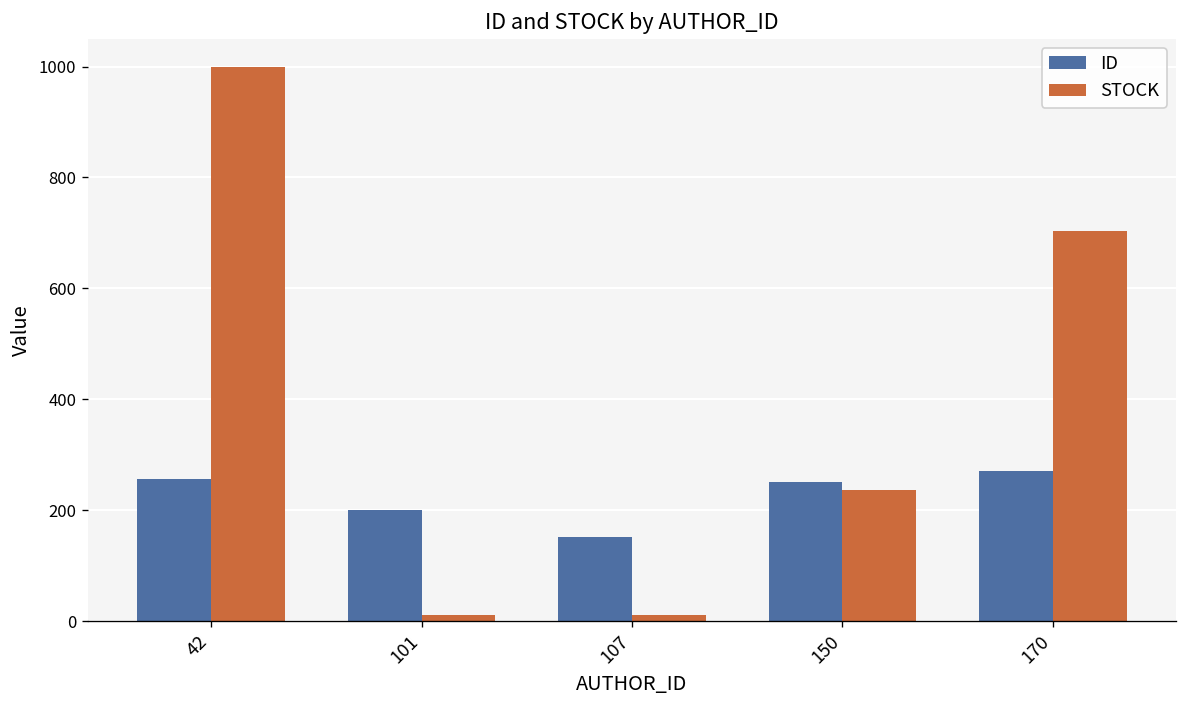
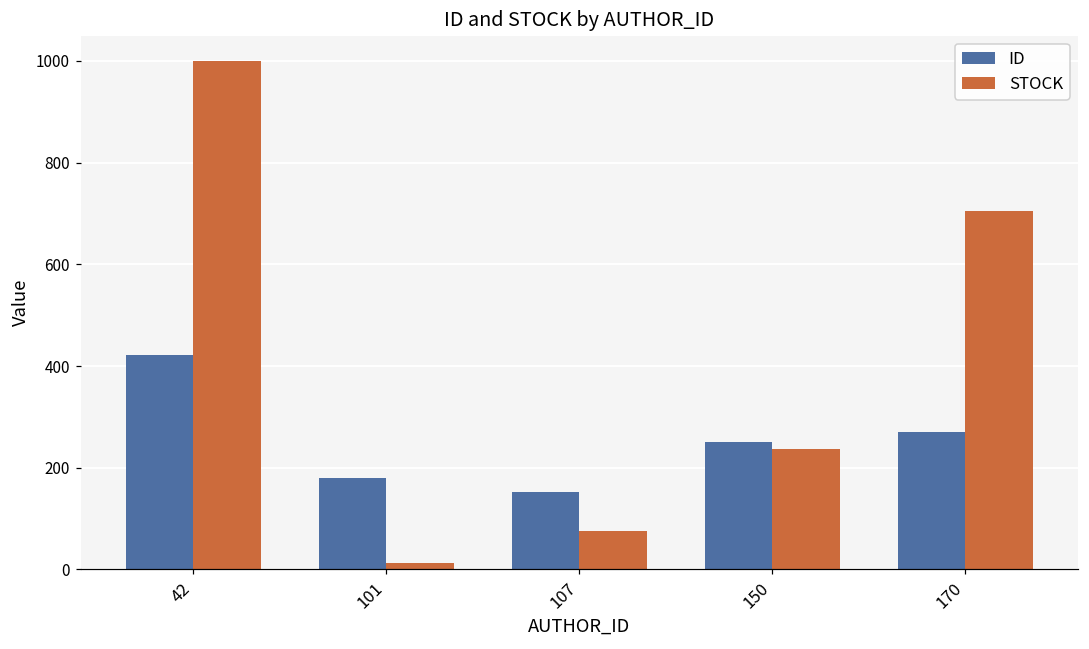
ID, 42: 260 -> 420
ID, 101: 200 -> 180
STOCK, 107: 10 -> 80
